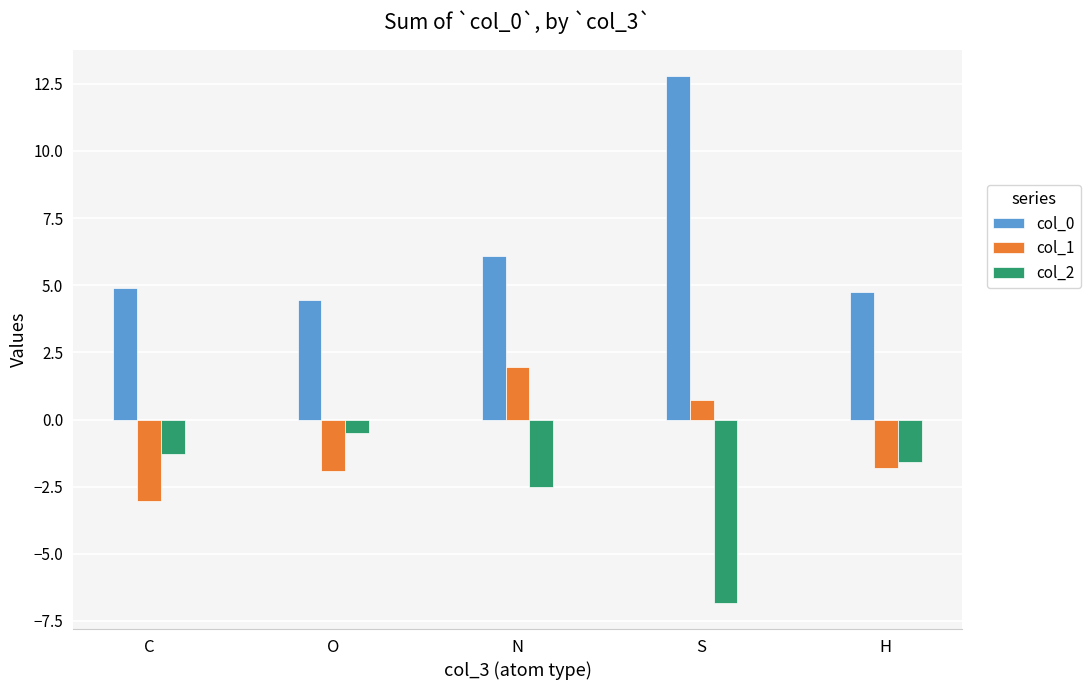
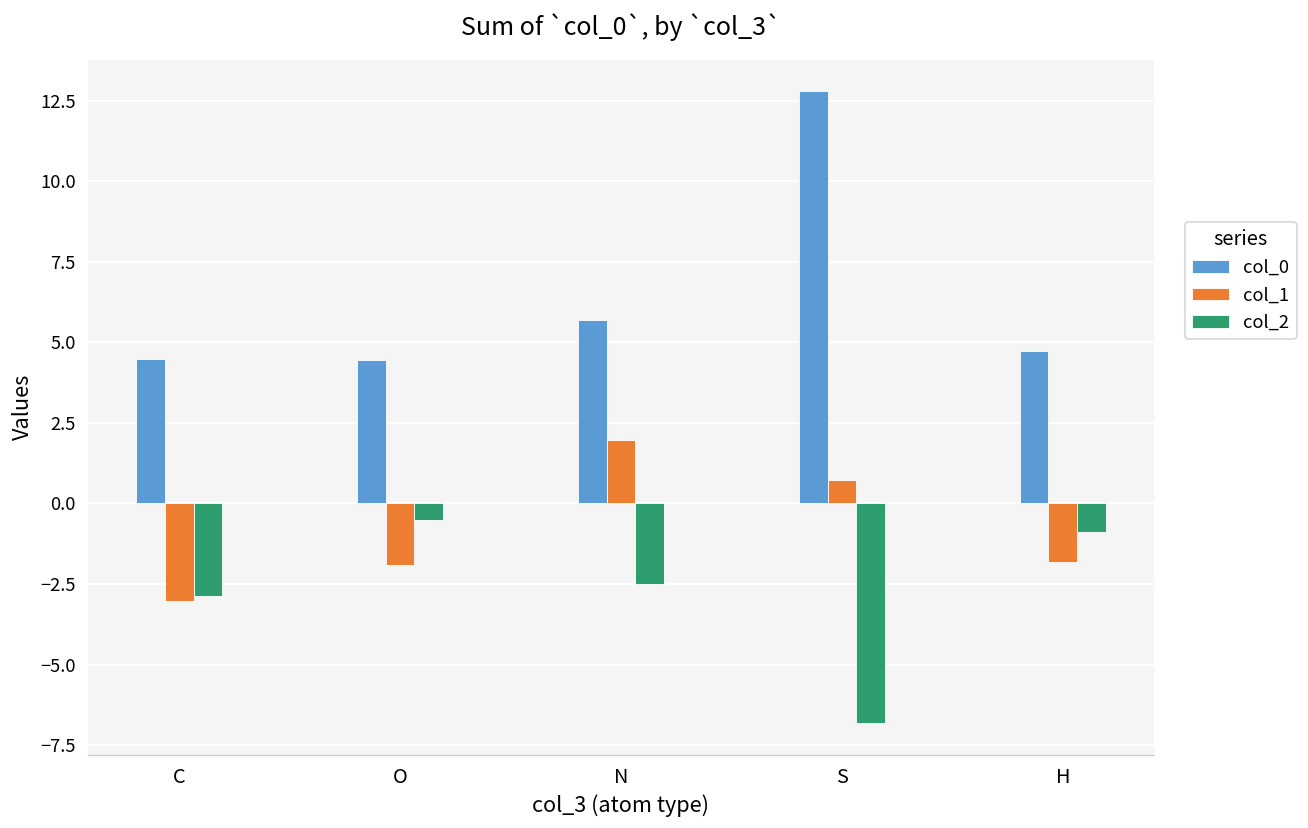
col_0, C: 4.9 -> 4.5
col_2, C: -1.3 -> -2.9
col_0, N: 6.1 -> 5.7
col_2, H: -1.6 -> -0.9
